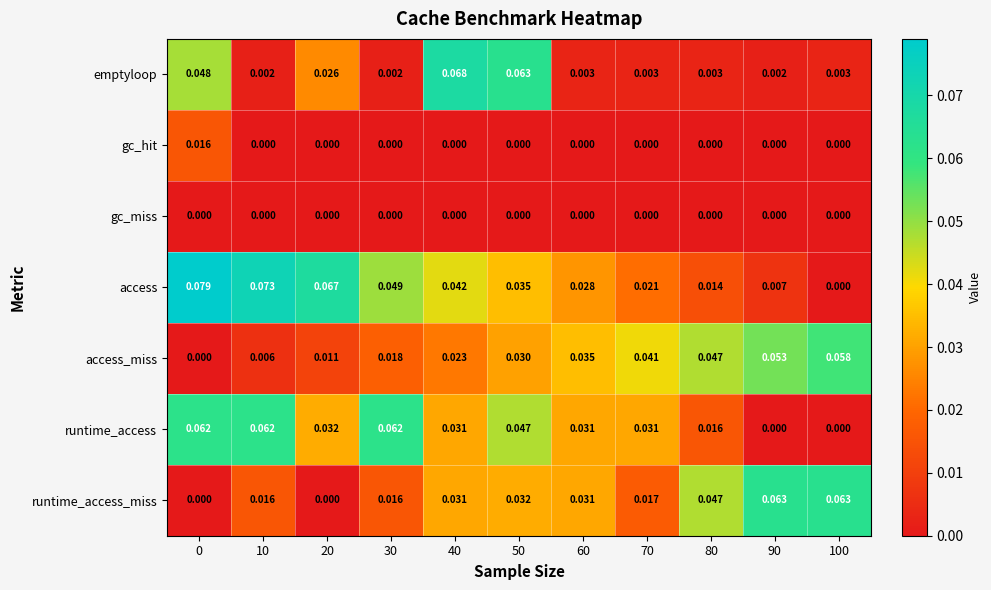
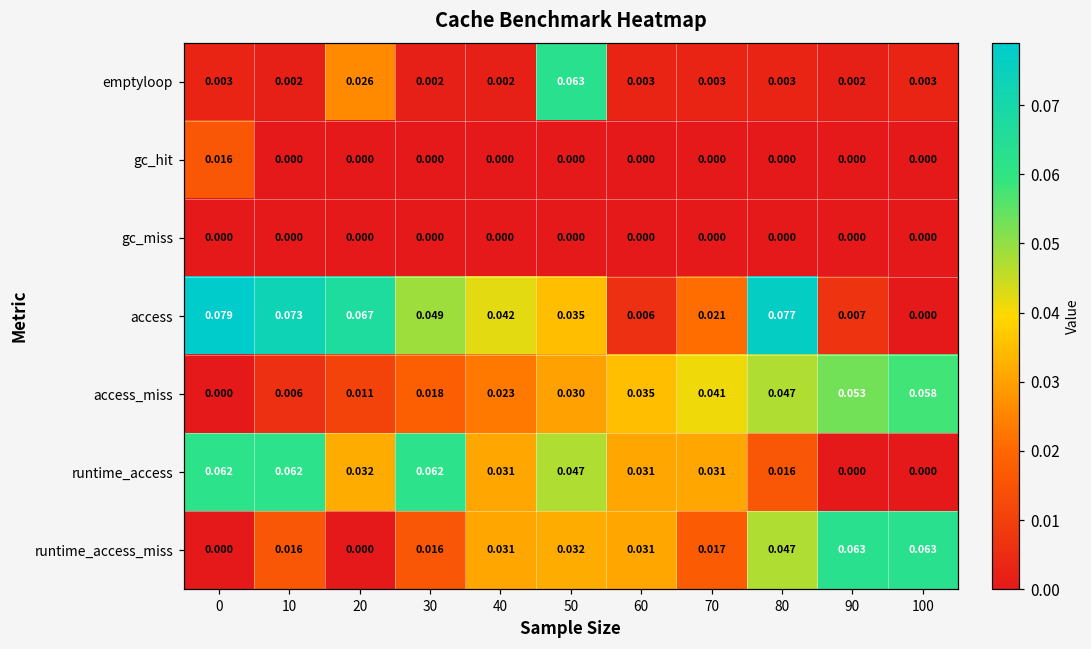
emptyloop, 0: 0.048 -> 0.003
emptyloop, 40: 0.068 -> 0.002
access, 60: 0.028 -> 0.006
access, 80: 0.014 -> 0.077
